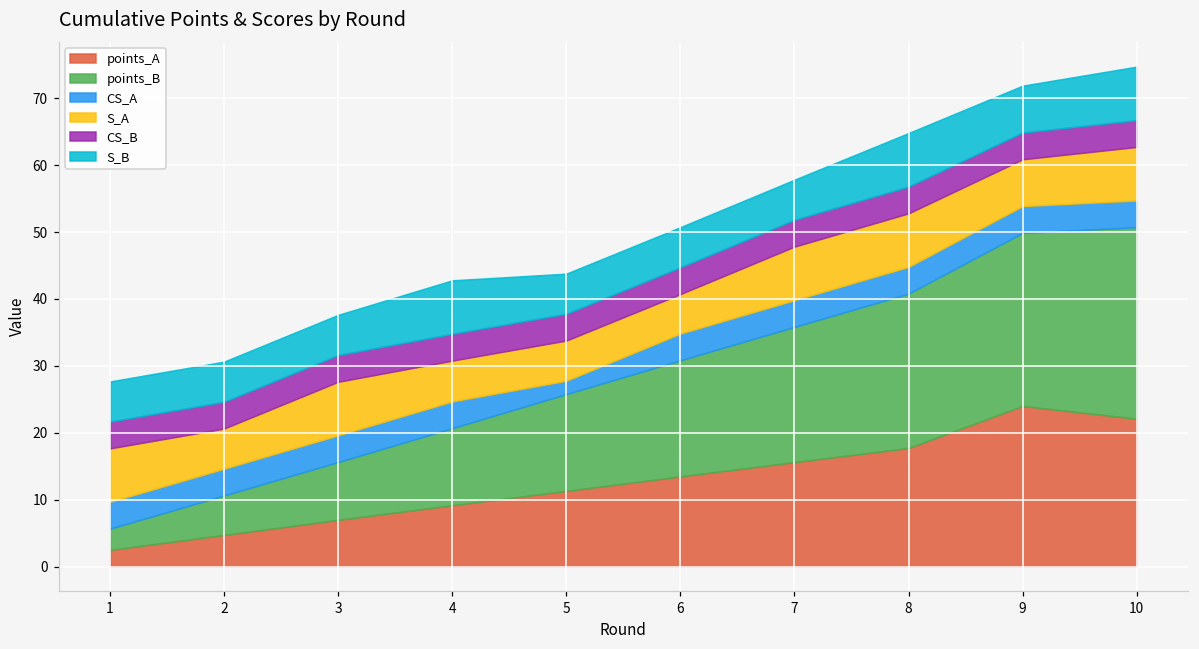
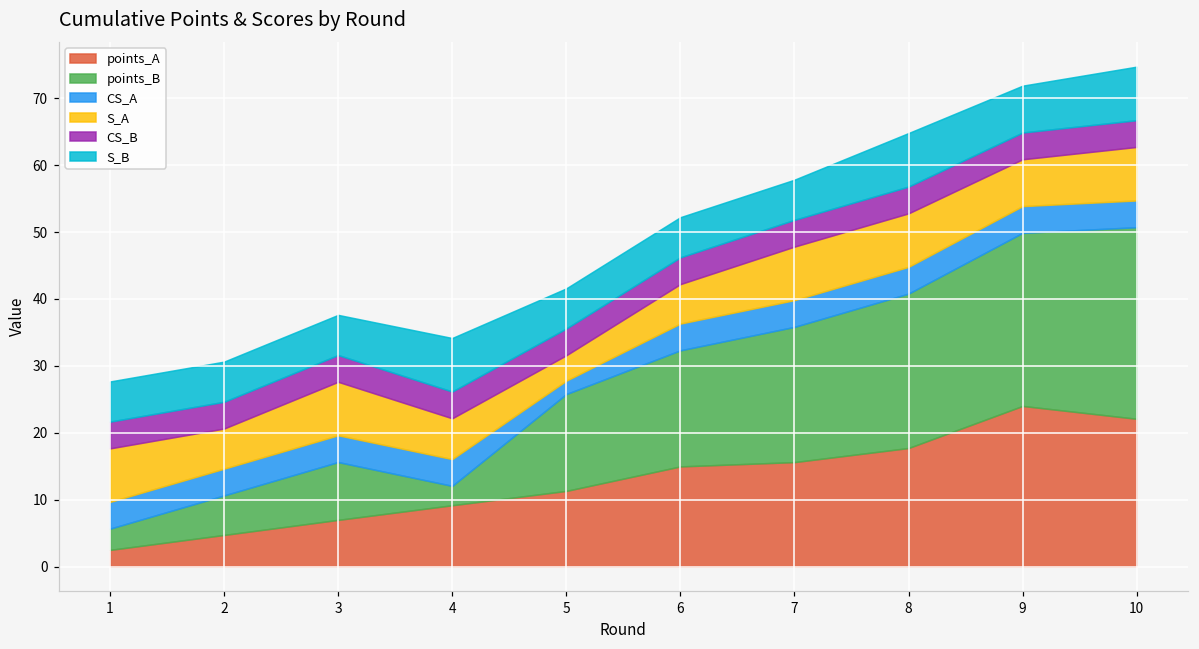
points_B, 4: 12 -> 3
S_A, 5: 6 -> 4
points_A, 6: 13 -> 15
